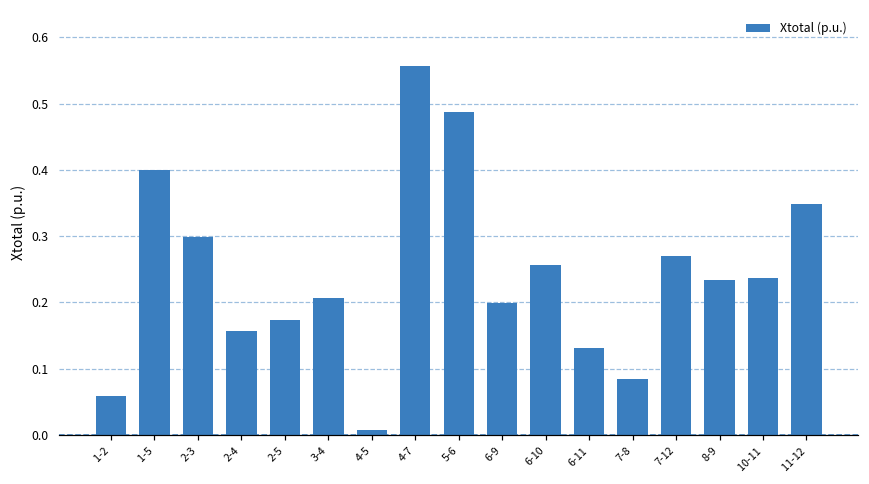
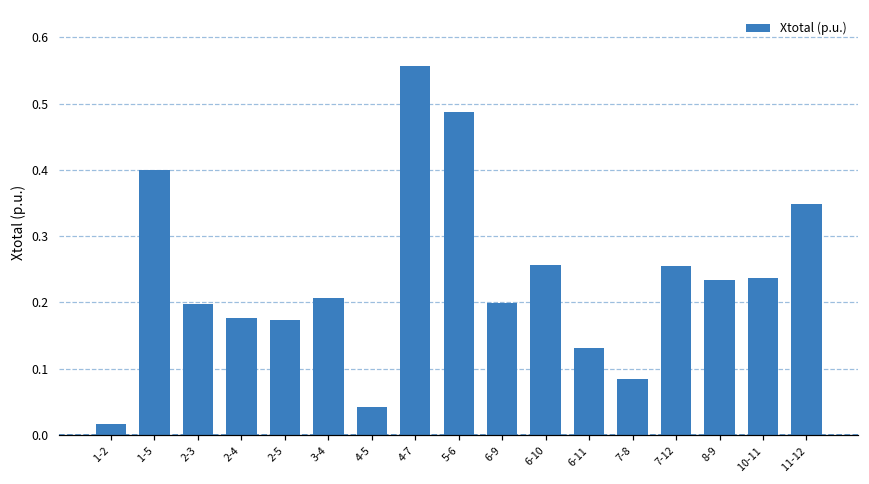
1-2: 0.06 -> 0.02
2-3: 0.30 -> 0.20
2-4: 0.16 -> 0.18
4-5: 0.01 -> 0.04
7-12: 0.27 -> 0.26
